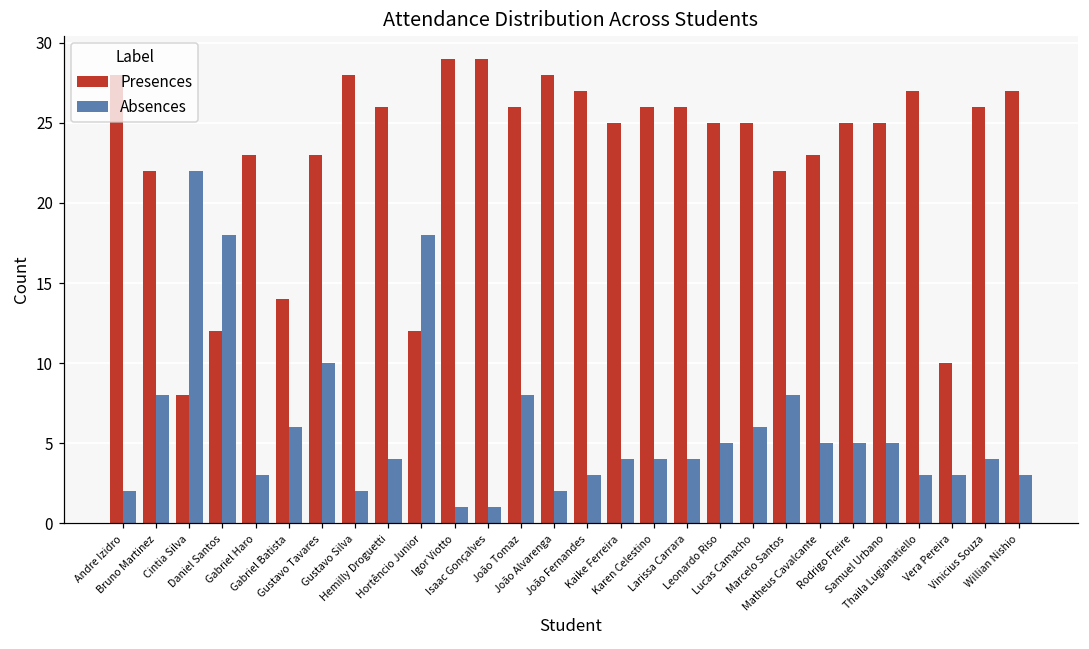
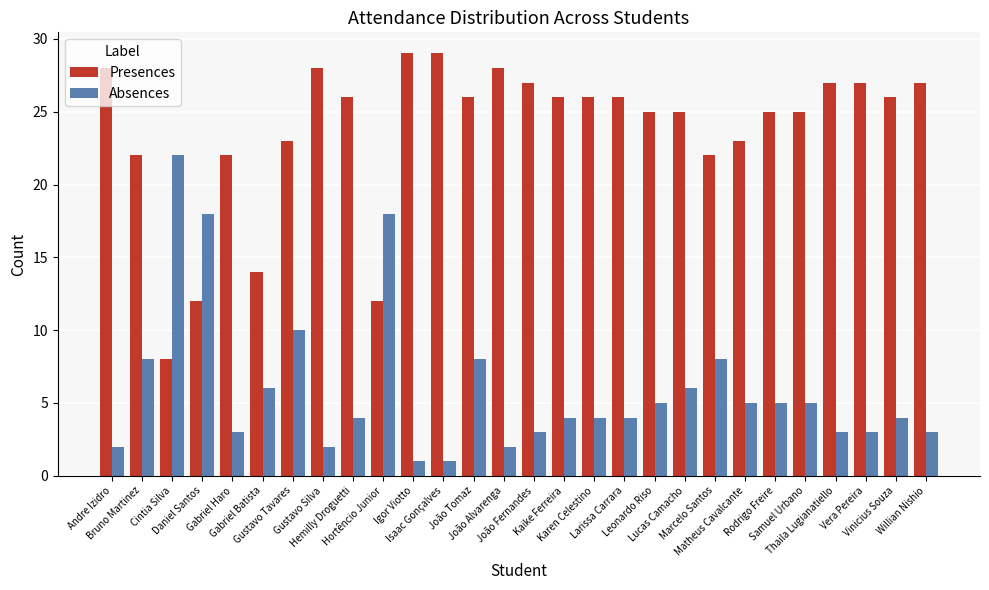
Presences, Gabriel Haro: 23 -> 22
Presences, Kaike Ferreira: 25 -> 26
Presences, Vera Pereira: 10 -> 27
